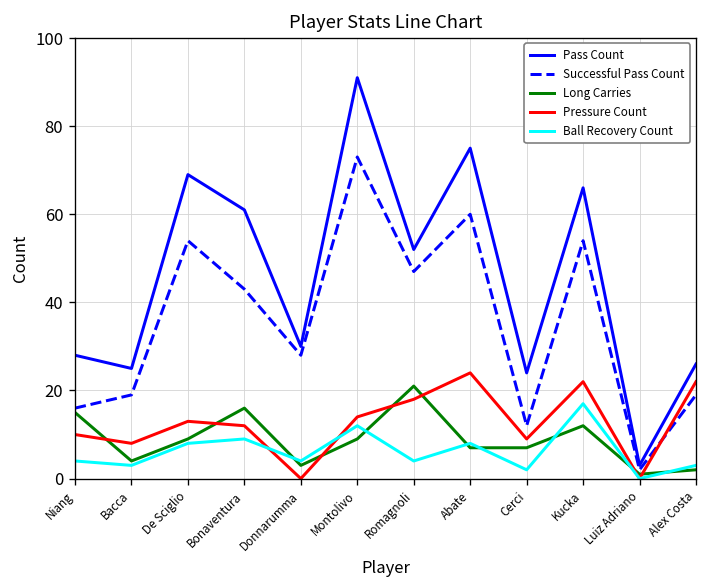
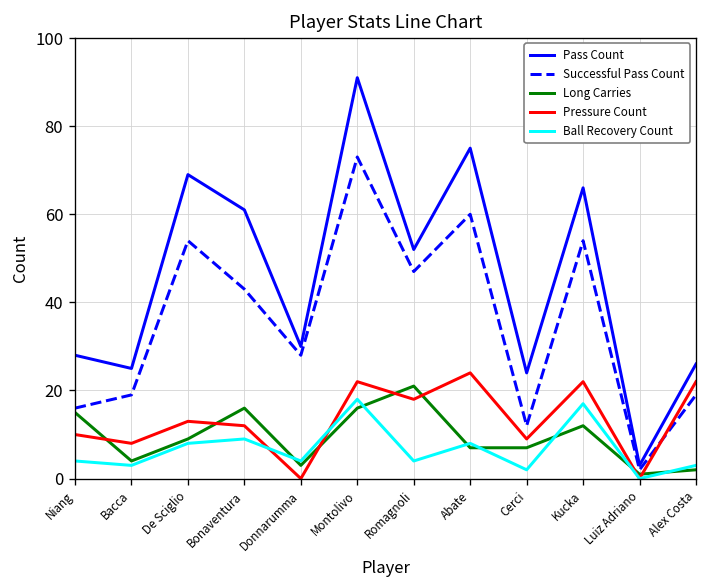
Long Carries, Montolivo: 9 -> 16
Pressure Count, Montolivo: 14 -> 22
Ball Recovery Count, Montolivo: 12 -> 18
